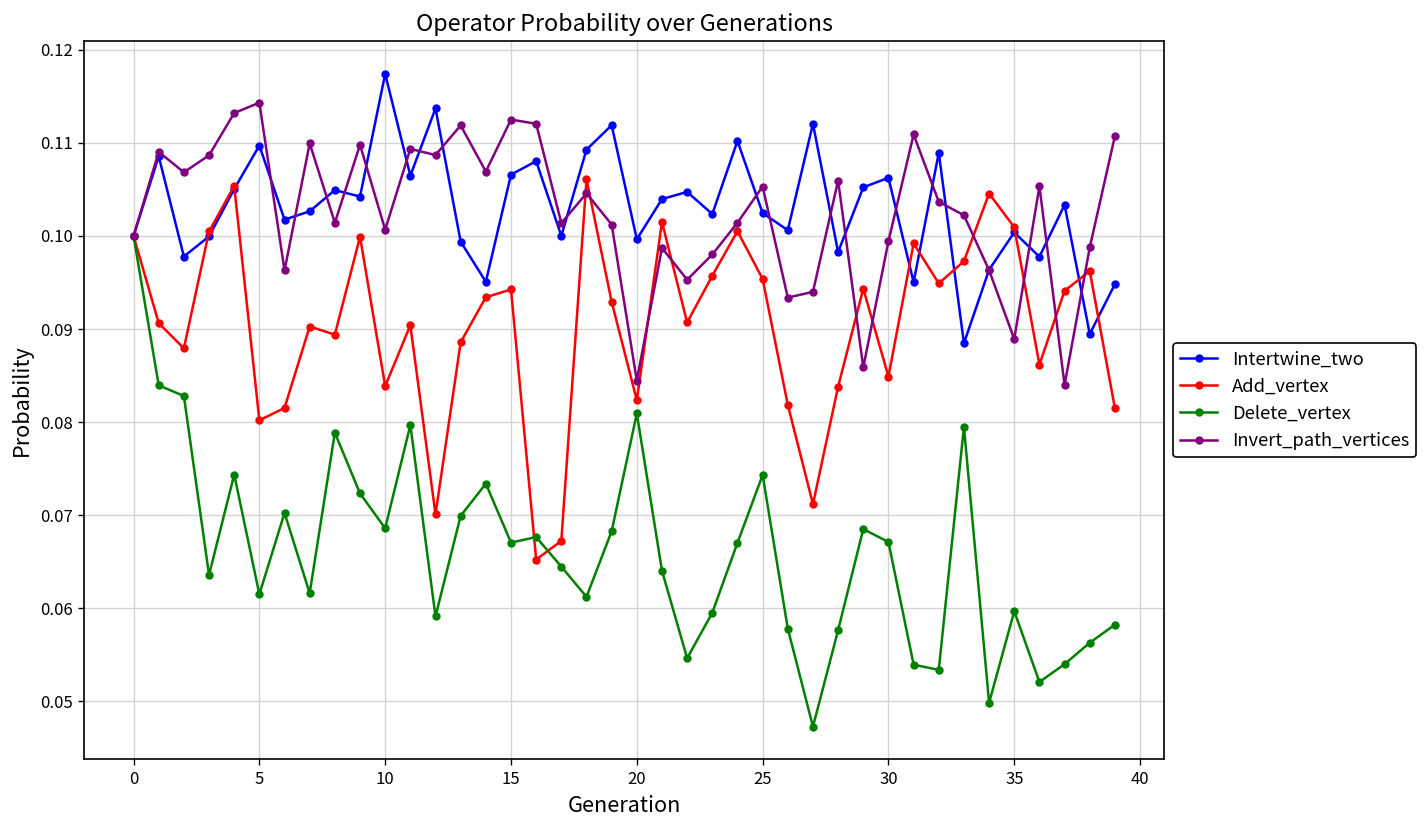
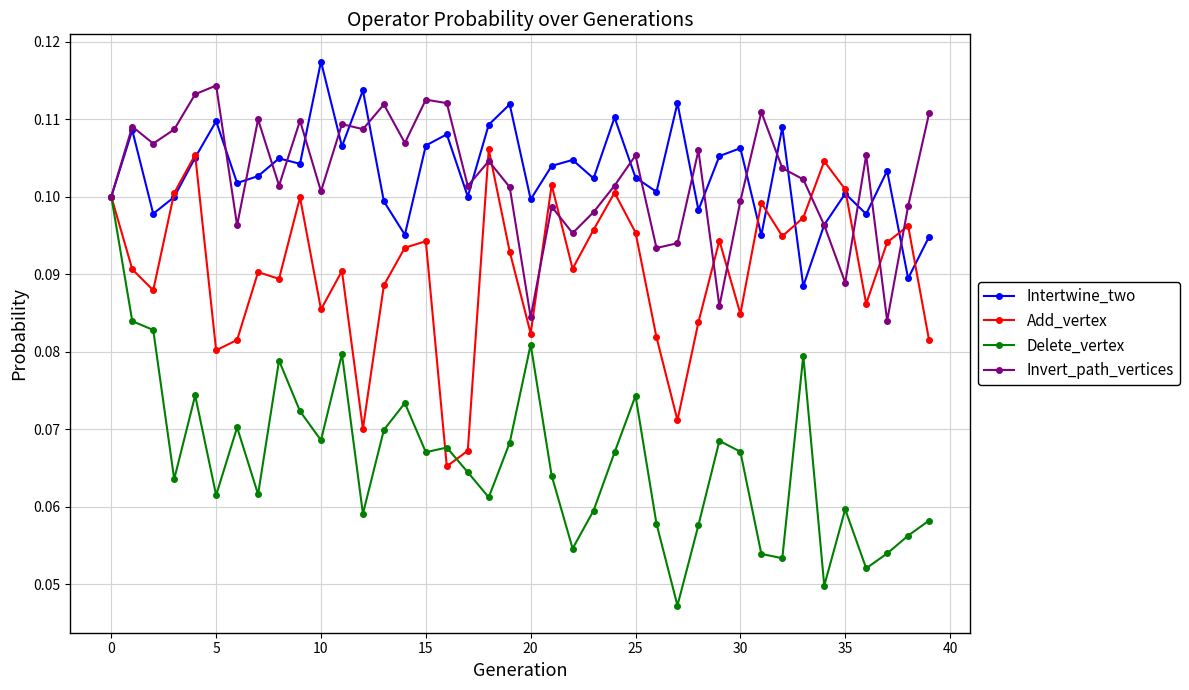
Add_vertex, 10: 0.084 -> 0.085
